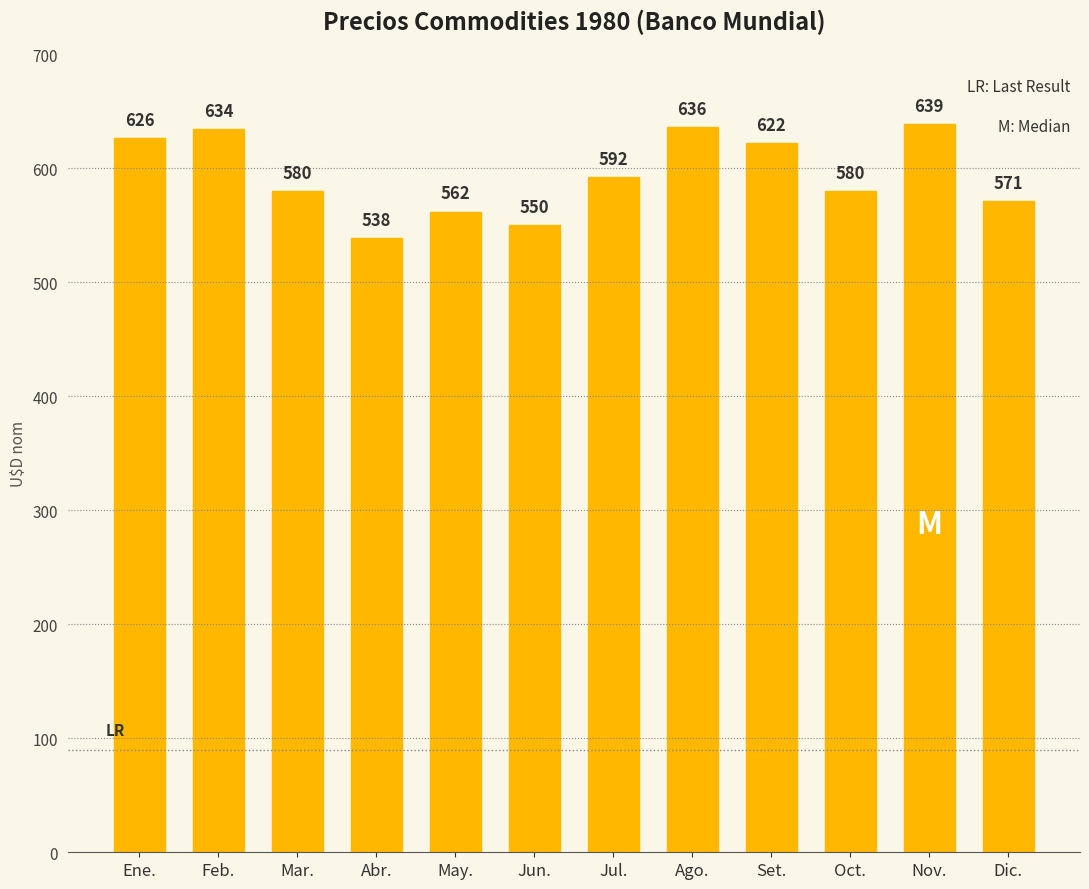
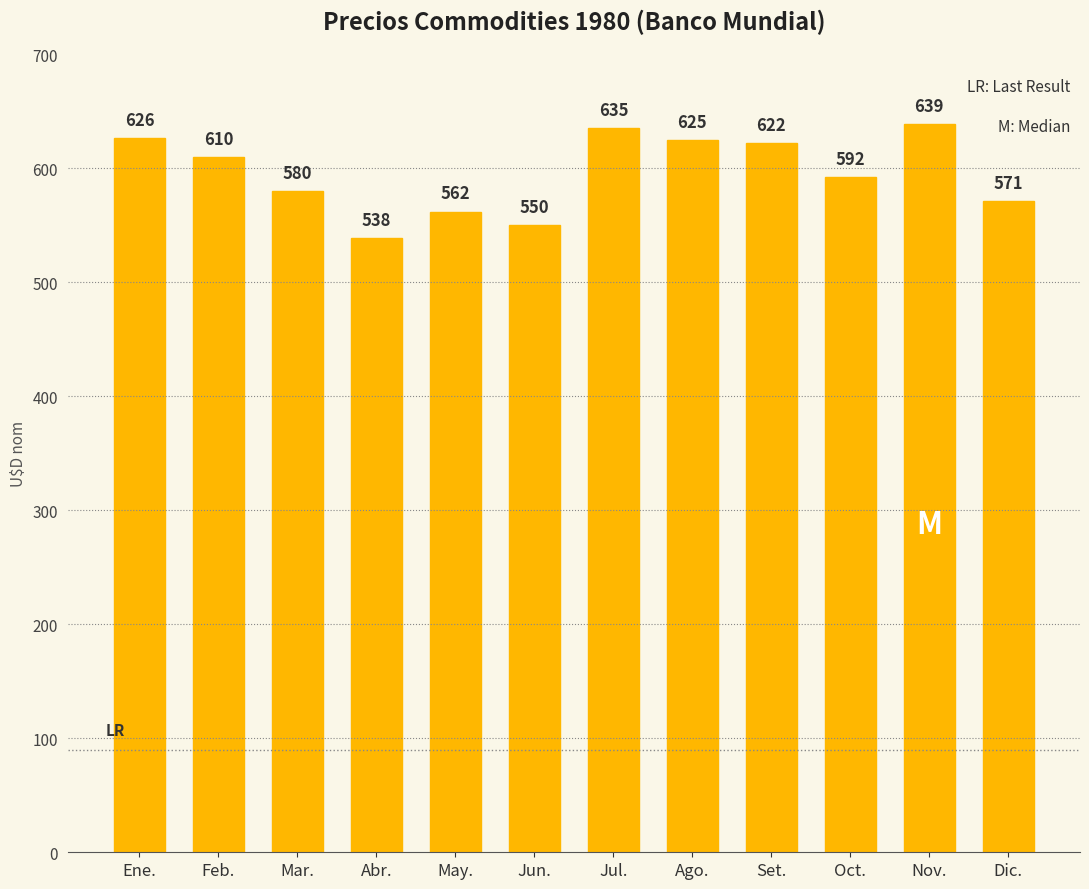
Feb.: 634 -> 610
Jul.: 592 -> 635
Ago.: 636 -> 625
Oct.: 580 -> 592
